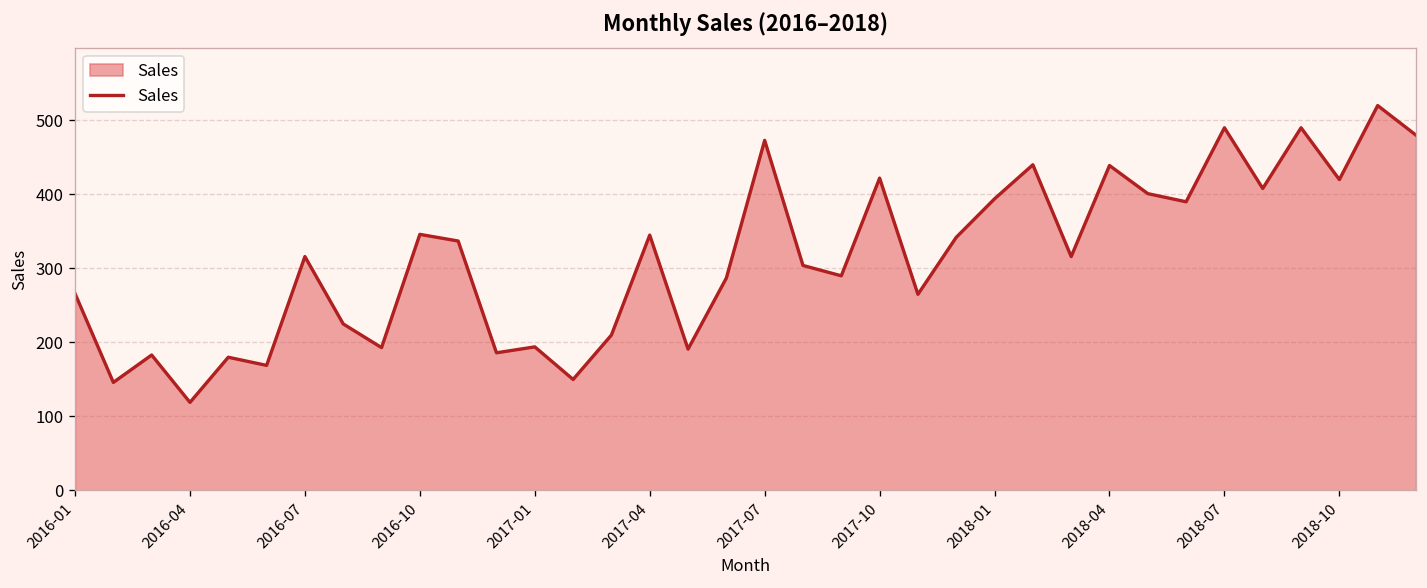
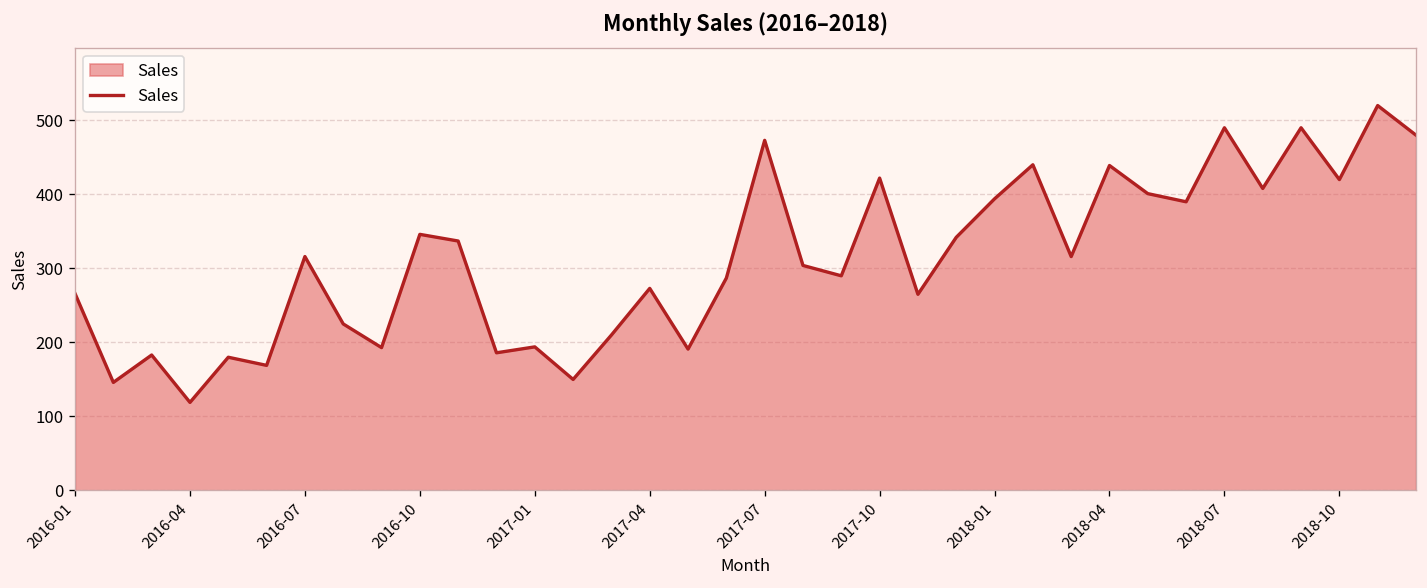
2017-04: 350 -> 270
